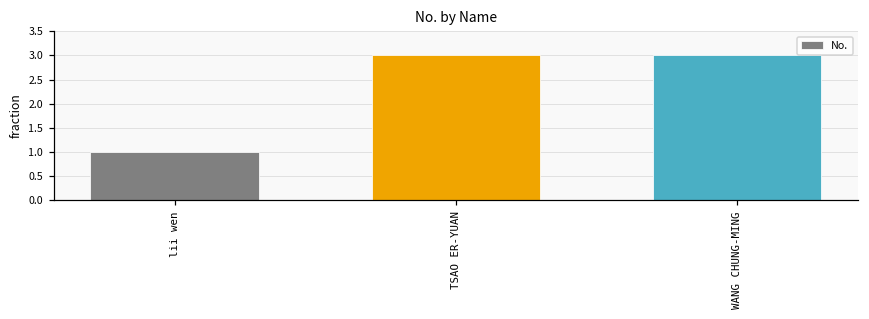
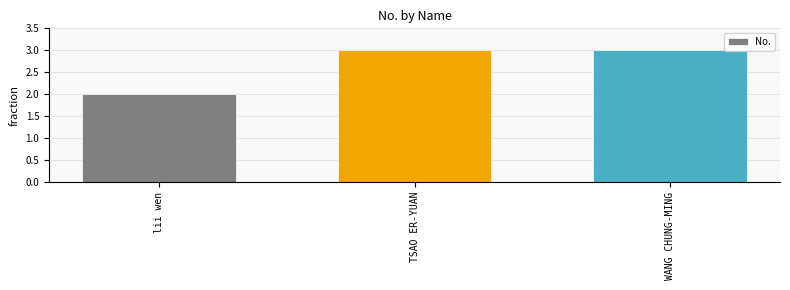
lii wen: 1 -> 2
